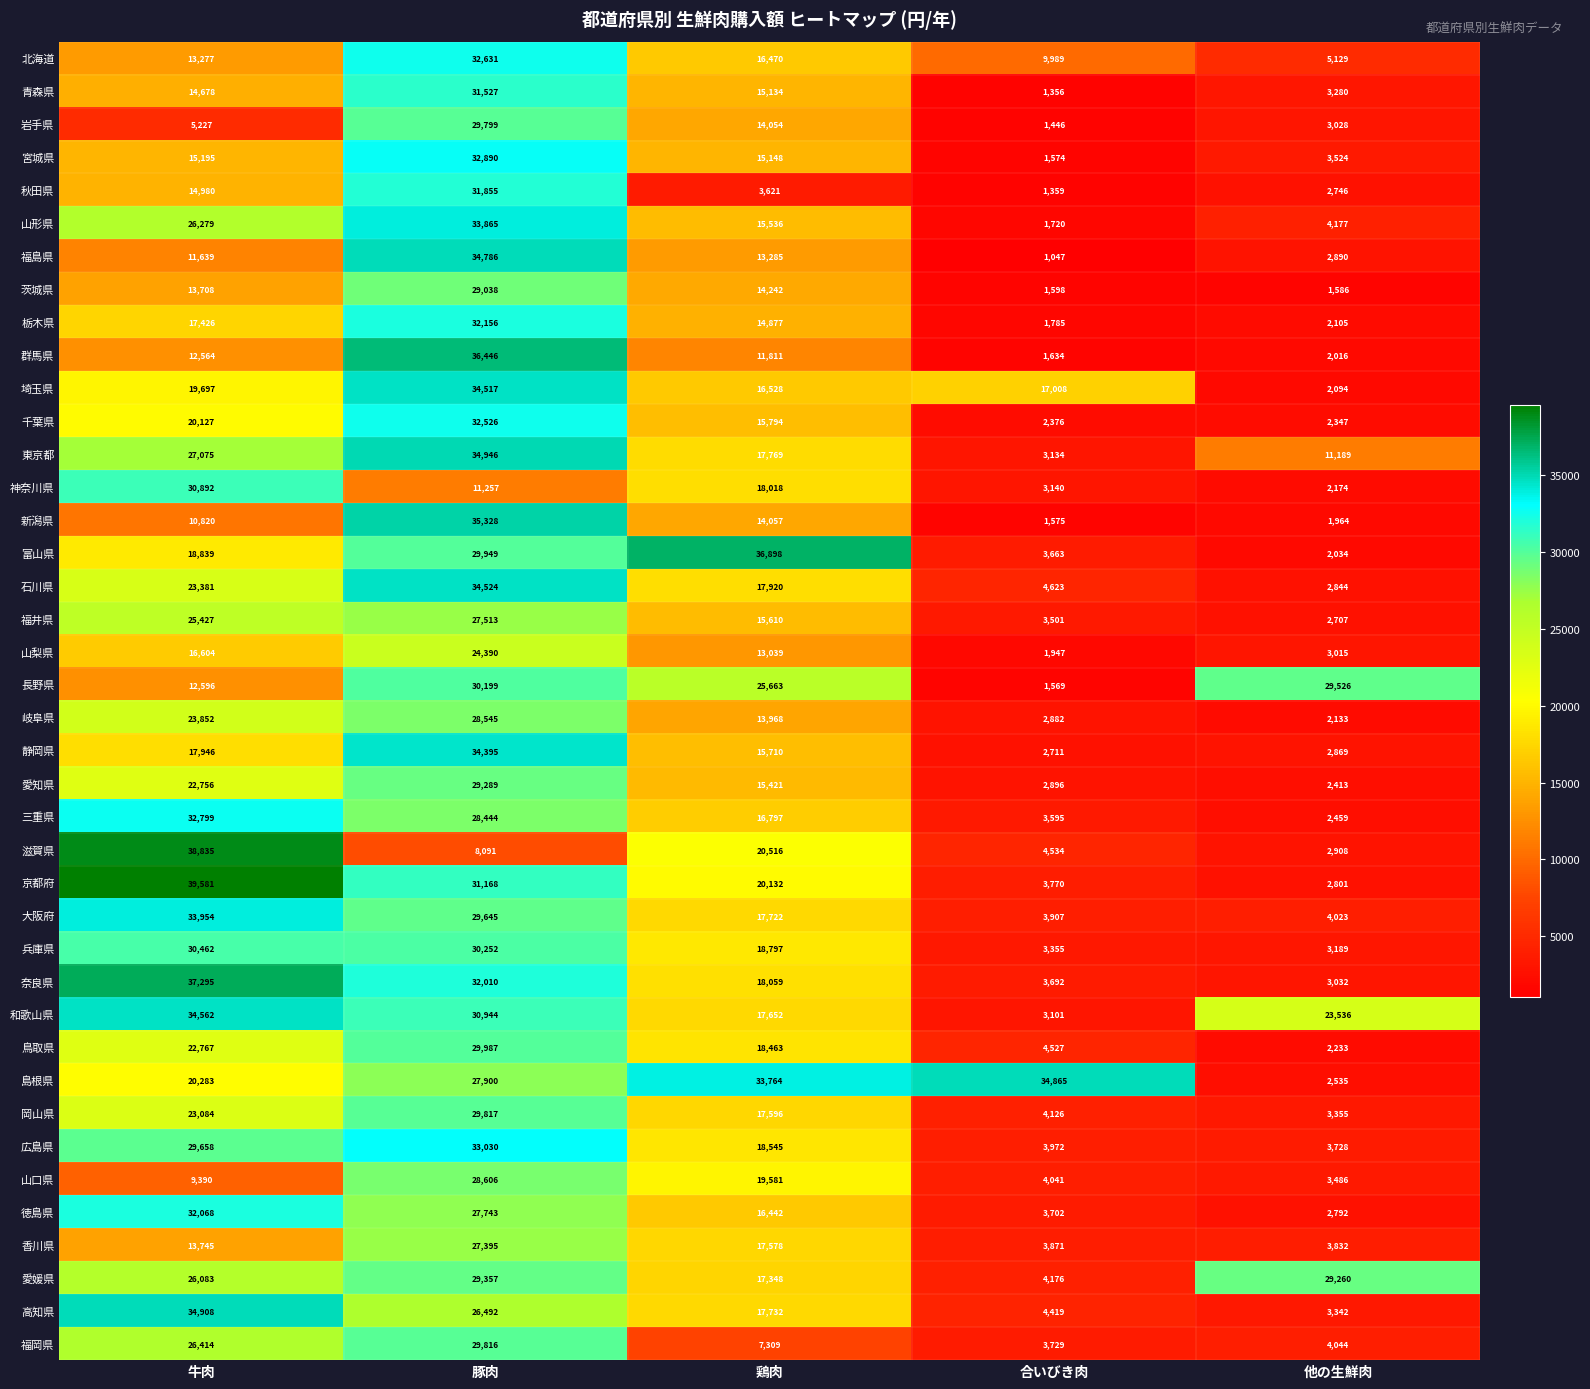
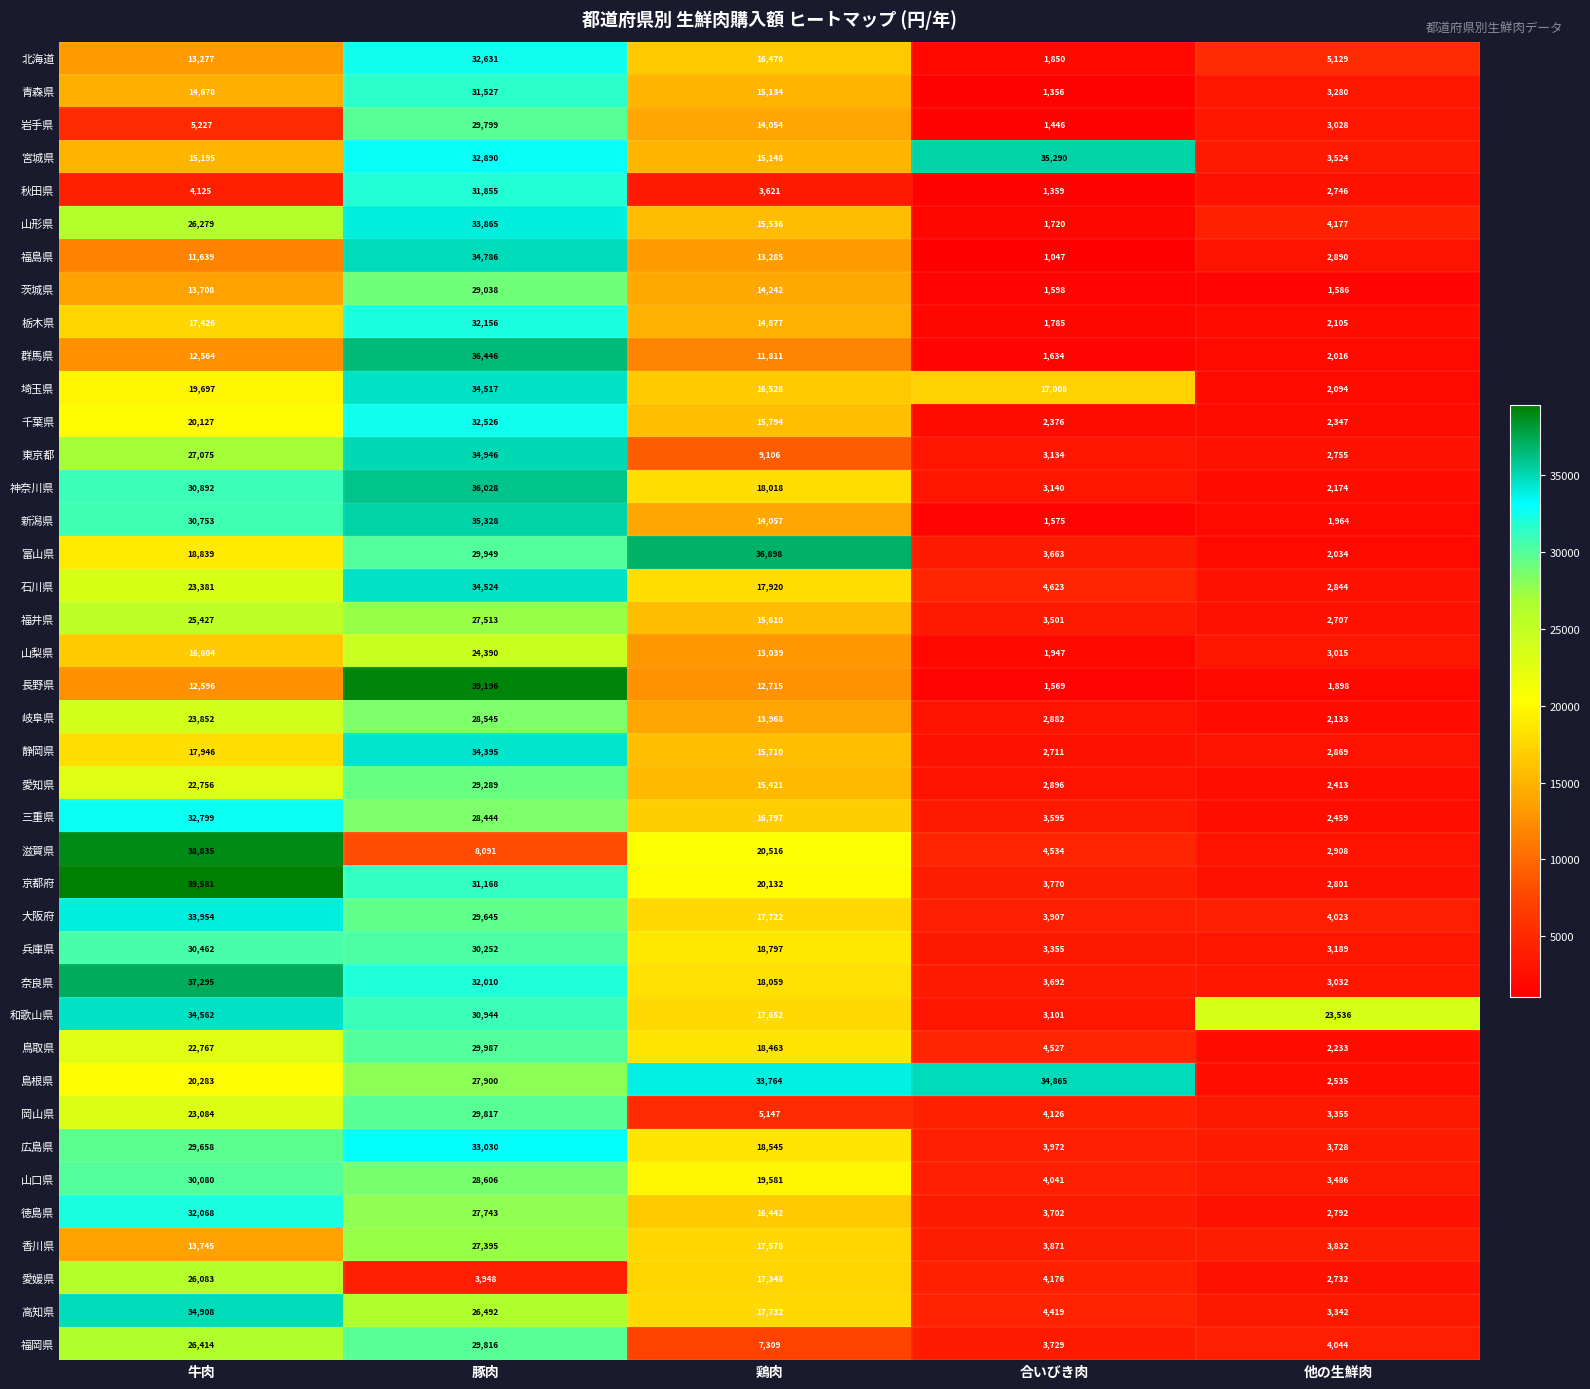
北海道, 合いびき肉: 9,989 -> 1,850
宮城県, 合いびき肉: 1,574 -> 35,290
秋田県, 牛肉: 14,980 -> 4,125
東京都, 鶏肉: 17,769 -> 9,106
東京都, 他の生鮮肉: 11,189 -> 2,755
神奈川県, 豚肉: 11,257 -> 36,028
新潟県, 牛肉: 10,820 -> 30,753
長野県, 豚肉: 30,199 -> 39,196
長野県, 鶏肉: 25,663 -> 12,715
長野県, 他の生鮮肉: 29,526 -> 1,898
岡山県, 鶏肉: 17,596 -> 5,147
山口県, 牛肉: 9,390 -> 30,080
愛媛県, 豚肉: 29,357 -> 3,948
愛媛県, 他の生鮮肉: 29,260 -> 2,732
